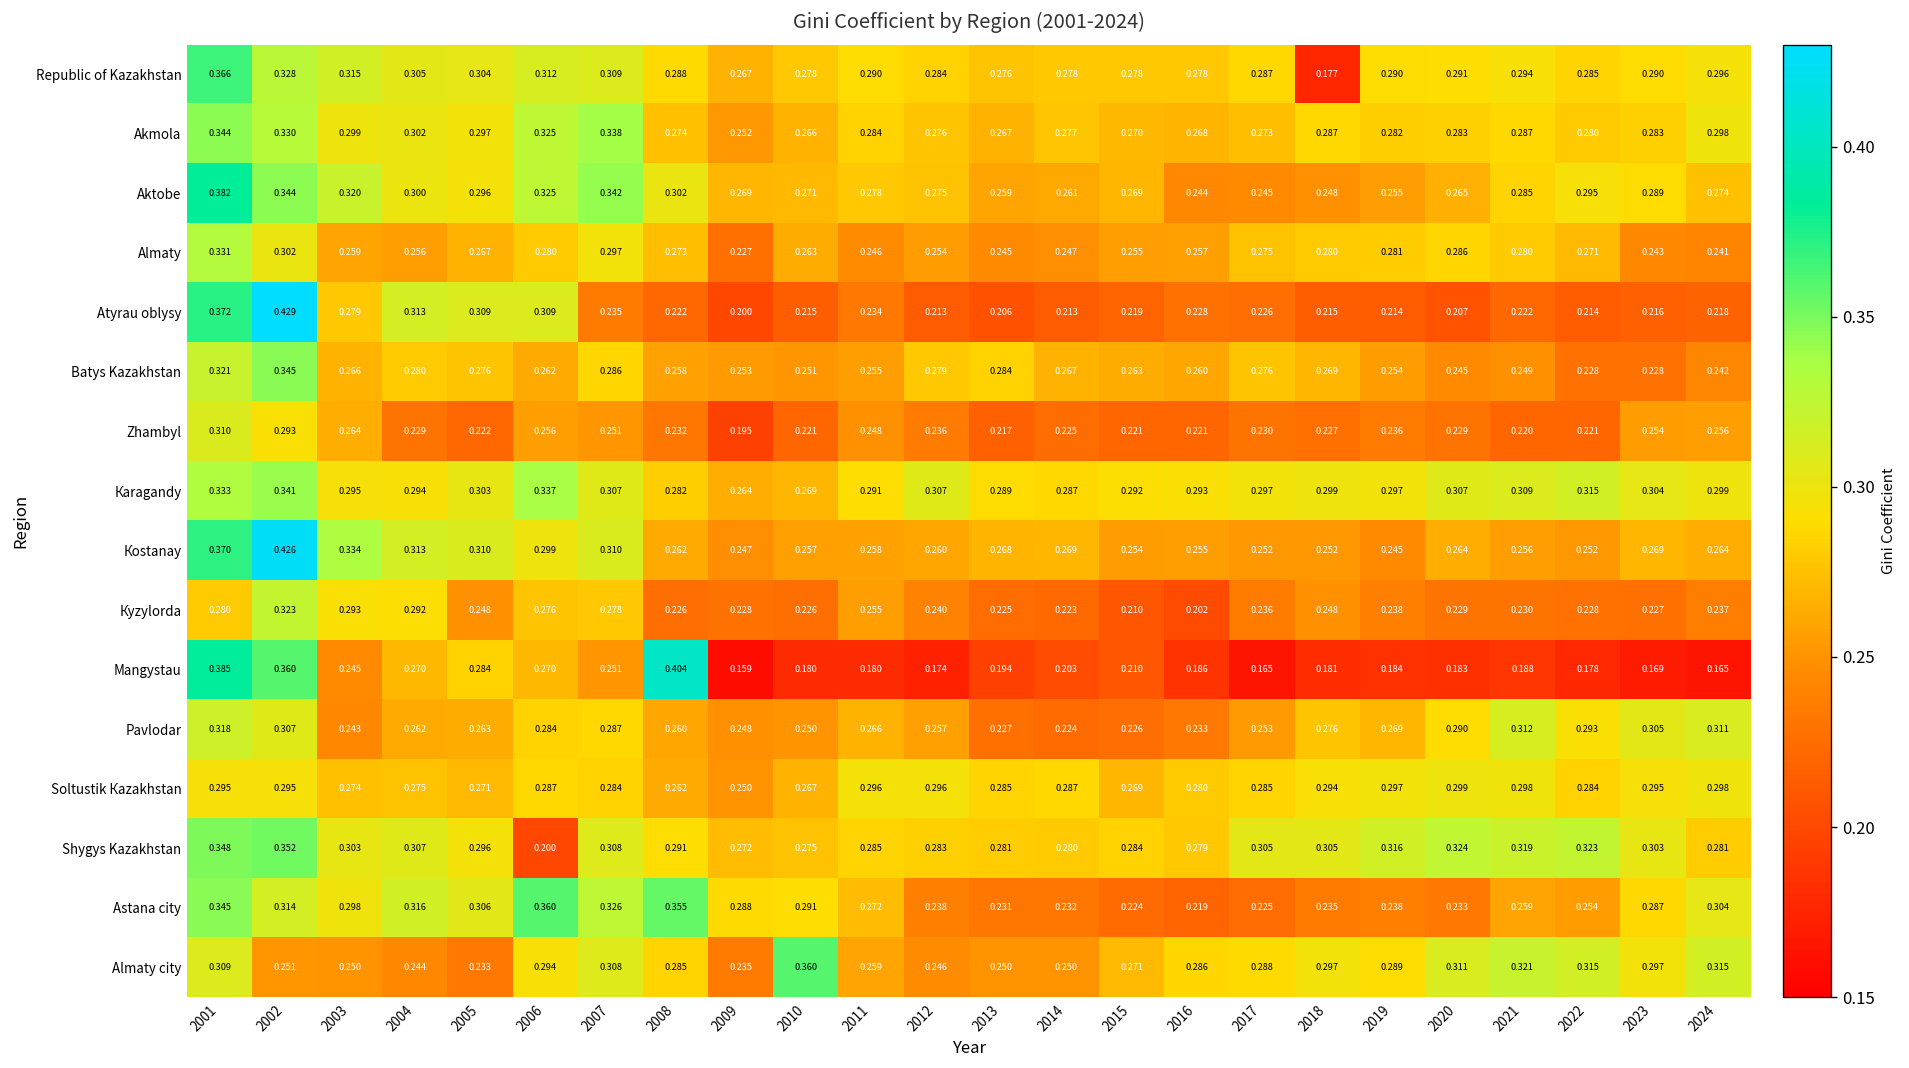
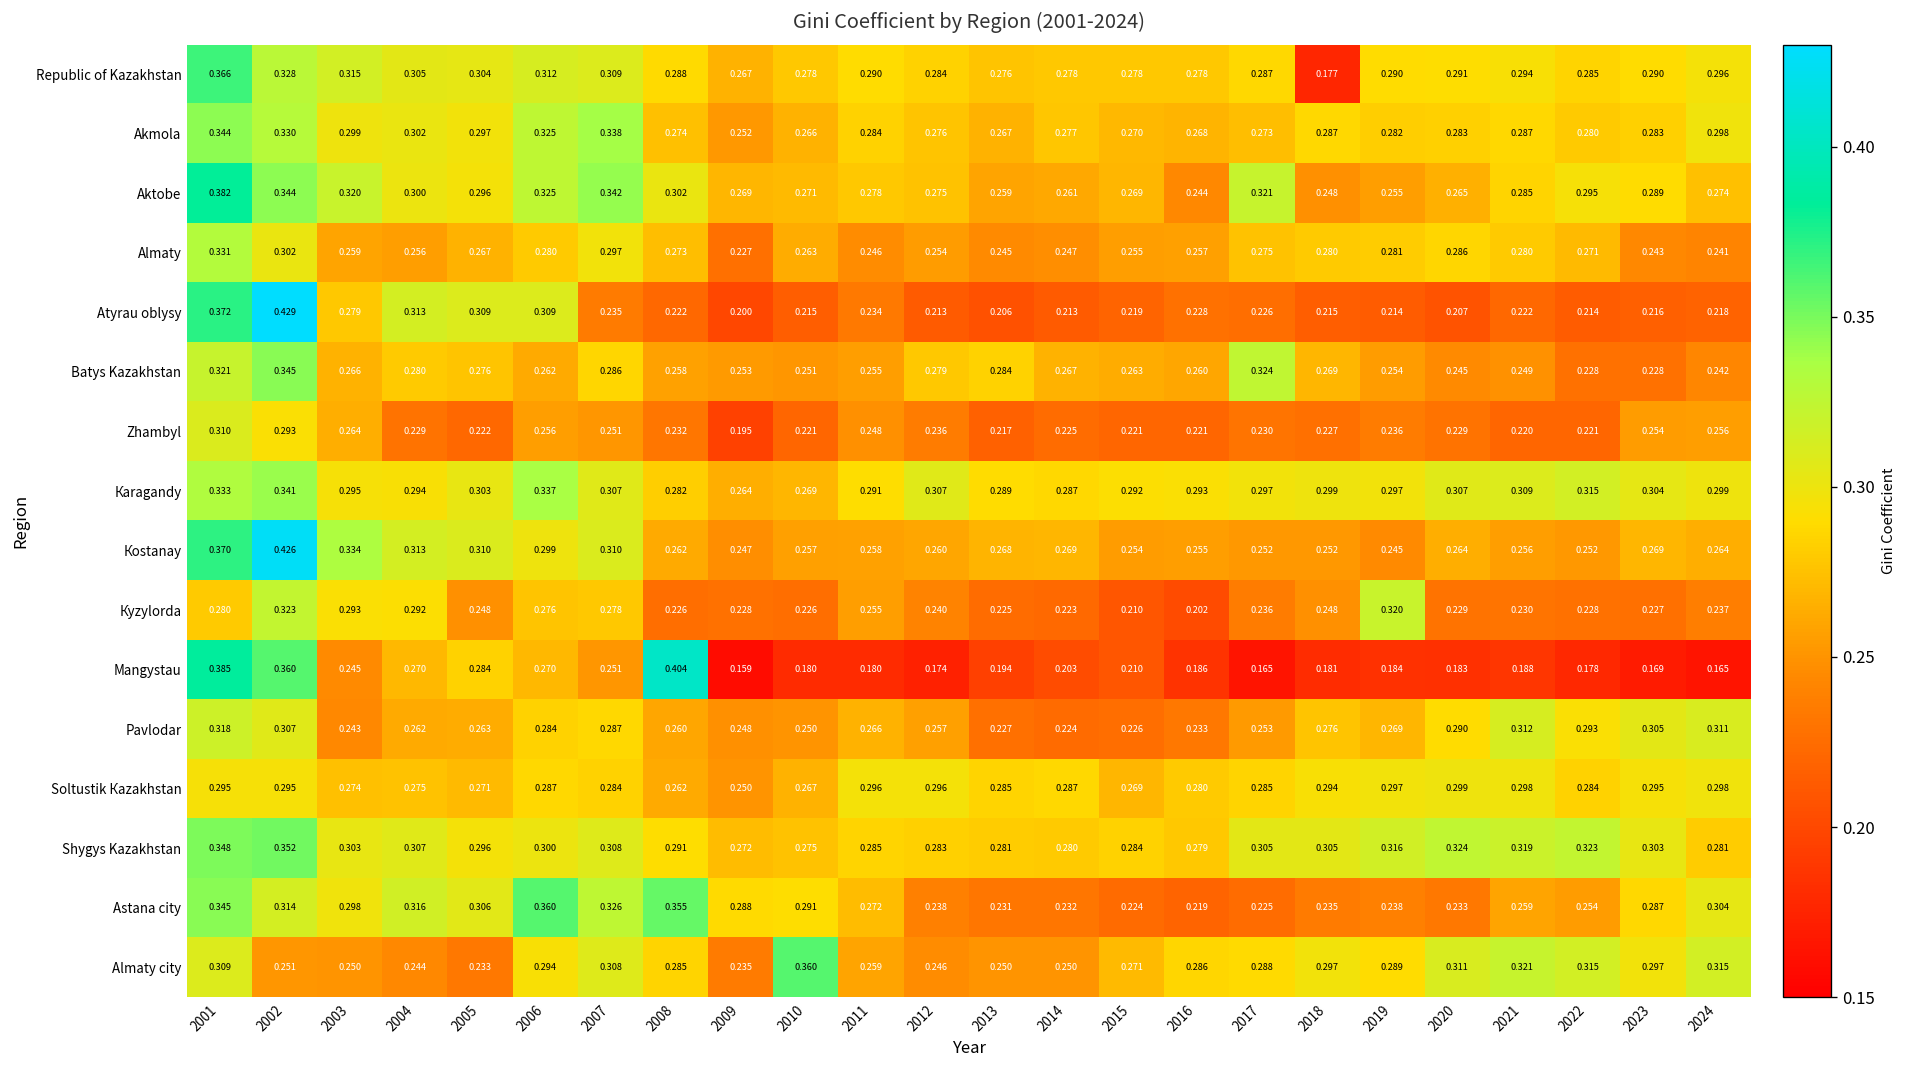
Аktobе, 2017: 0.245 -> 0.321
Batys Kazakhstan, 2017: 0.276 -> 0.324
Кyzylorda, 2019: 0.238 -> 0.320
Shygys Kazakhstan, 2006: 0.200 -> 0.300
